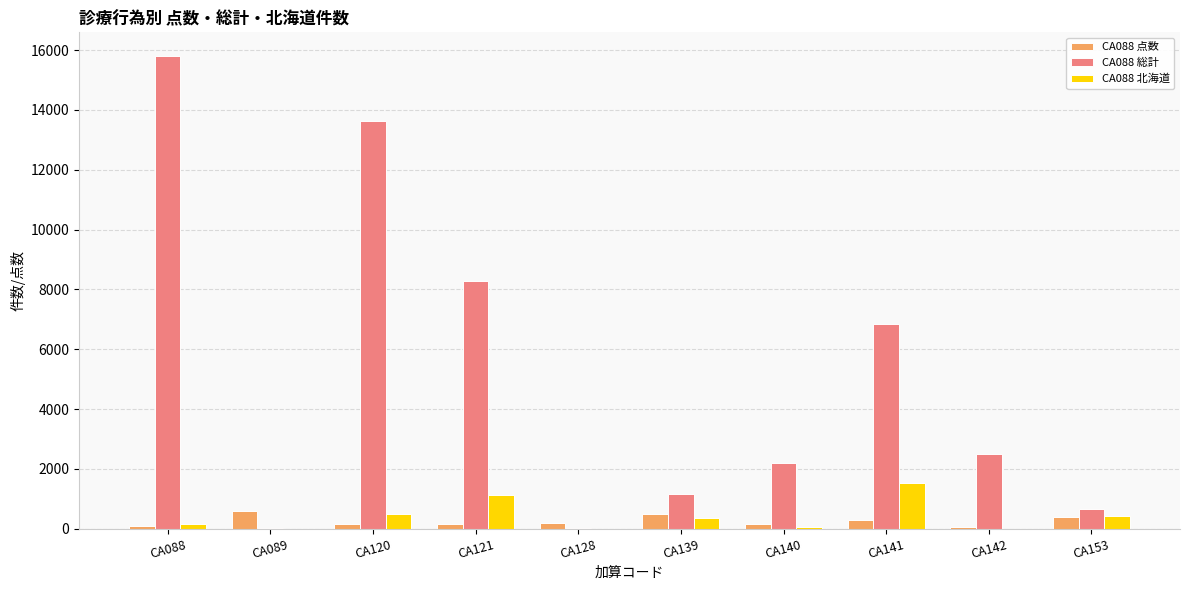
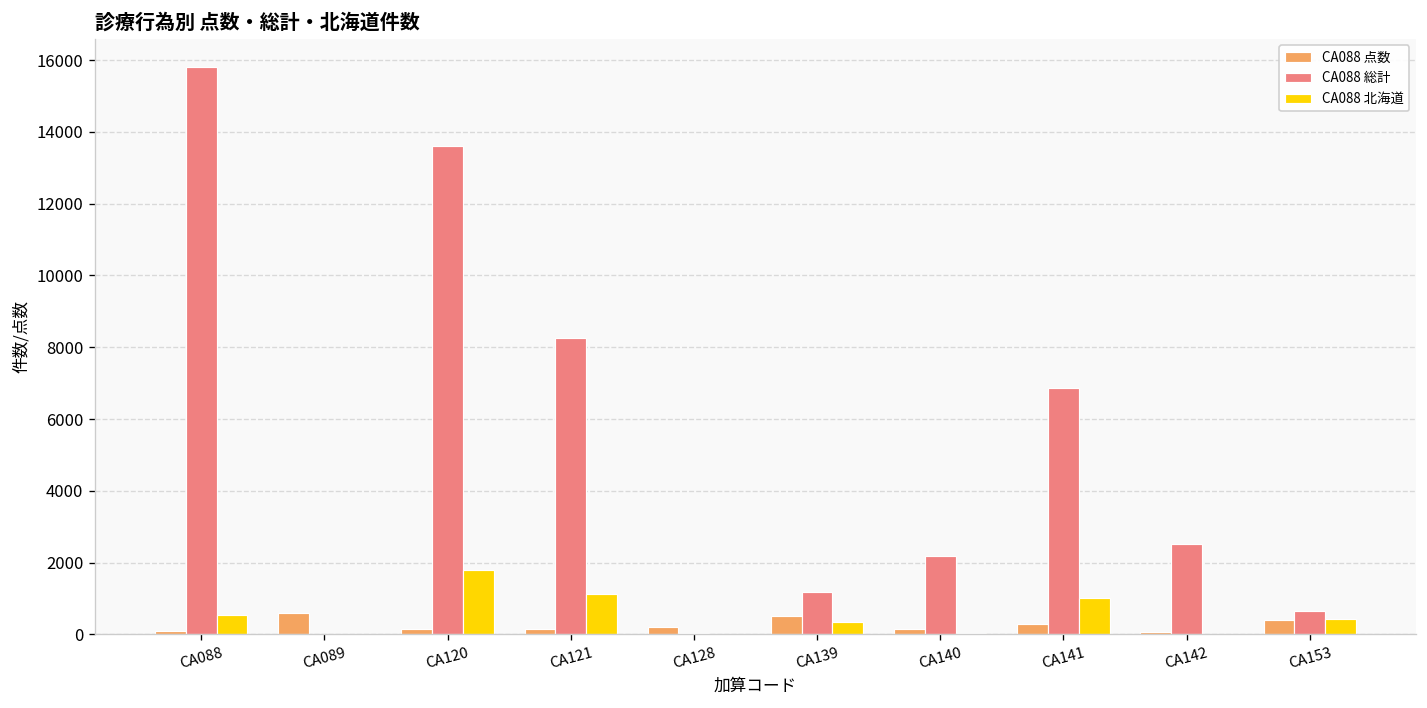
CA088 北海道, CA088: 100 -> 500
CA088 北海道, CA120: 500 -> 1800
CA088 北海道, CA141: 1500 -> 1000
